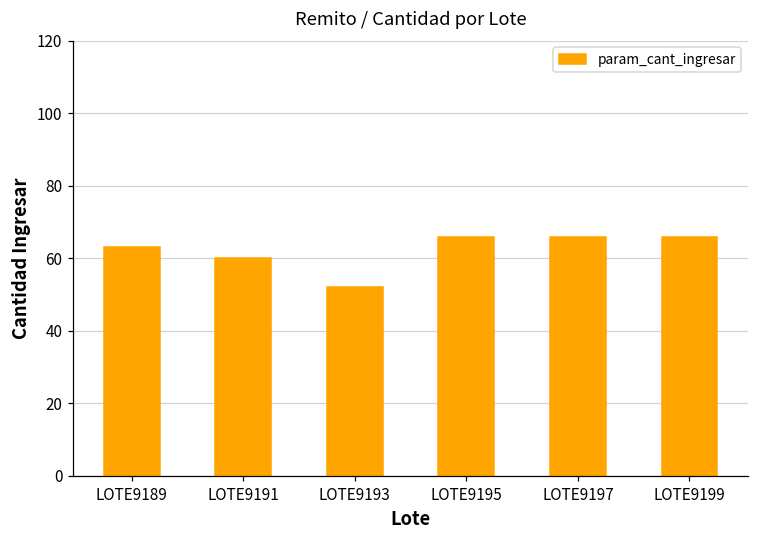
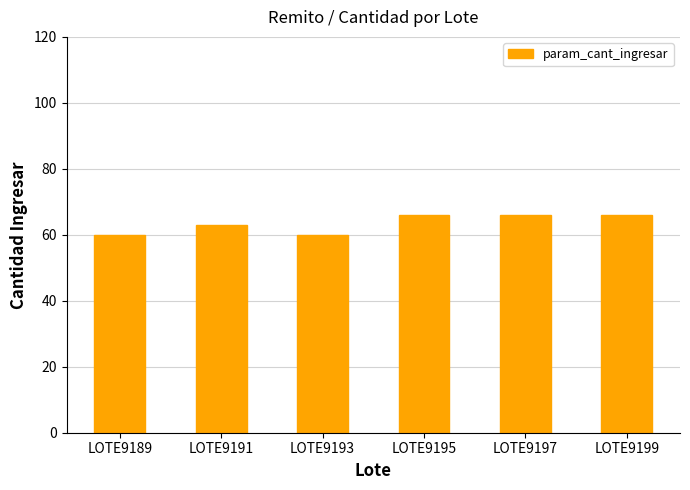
LOTE9189: 63 -> 60
LOTE9191: 60 -> 63
LOTE9193: 52 -> 60
